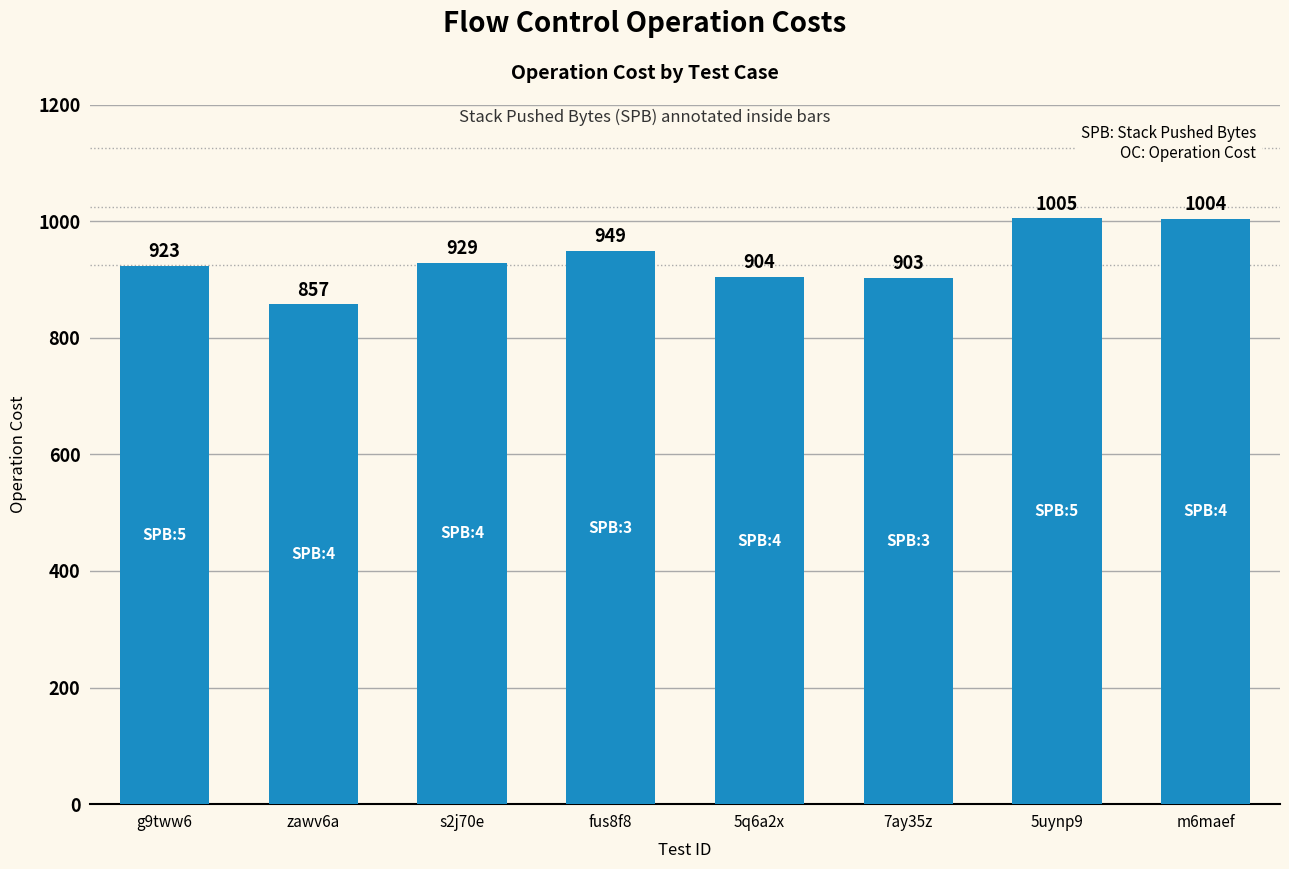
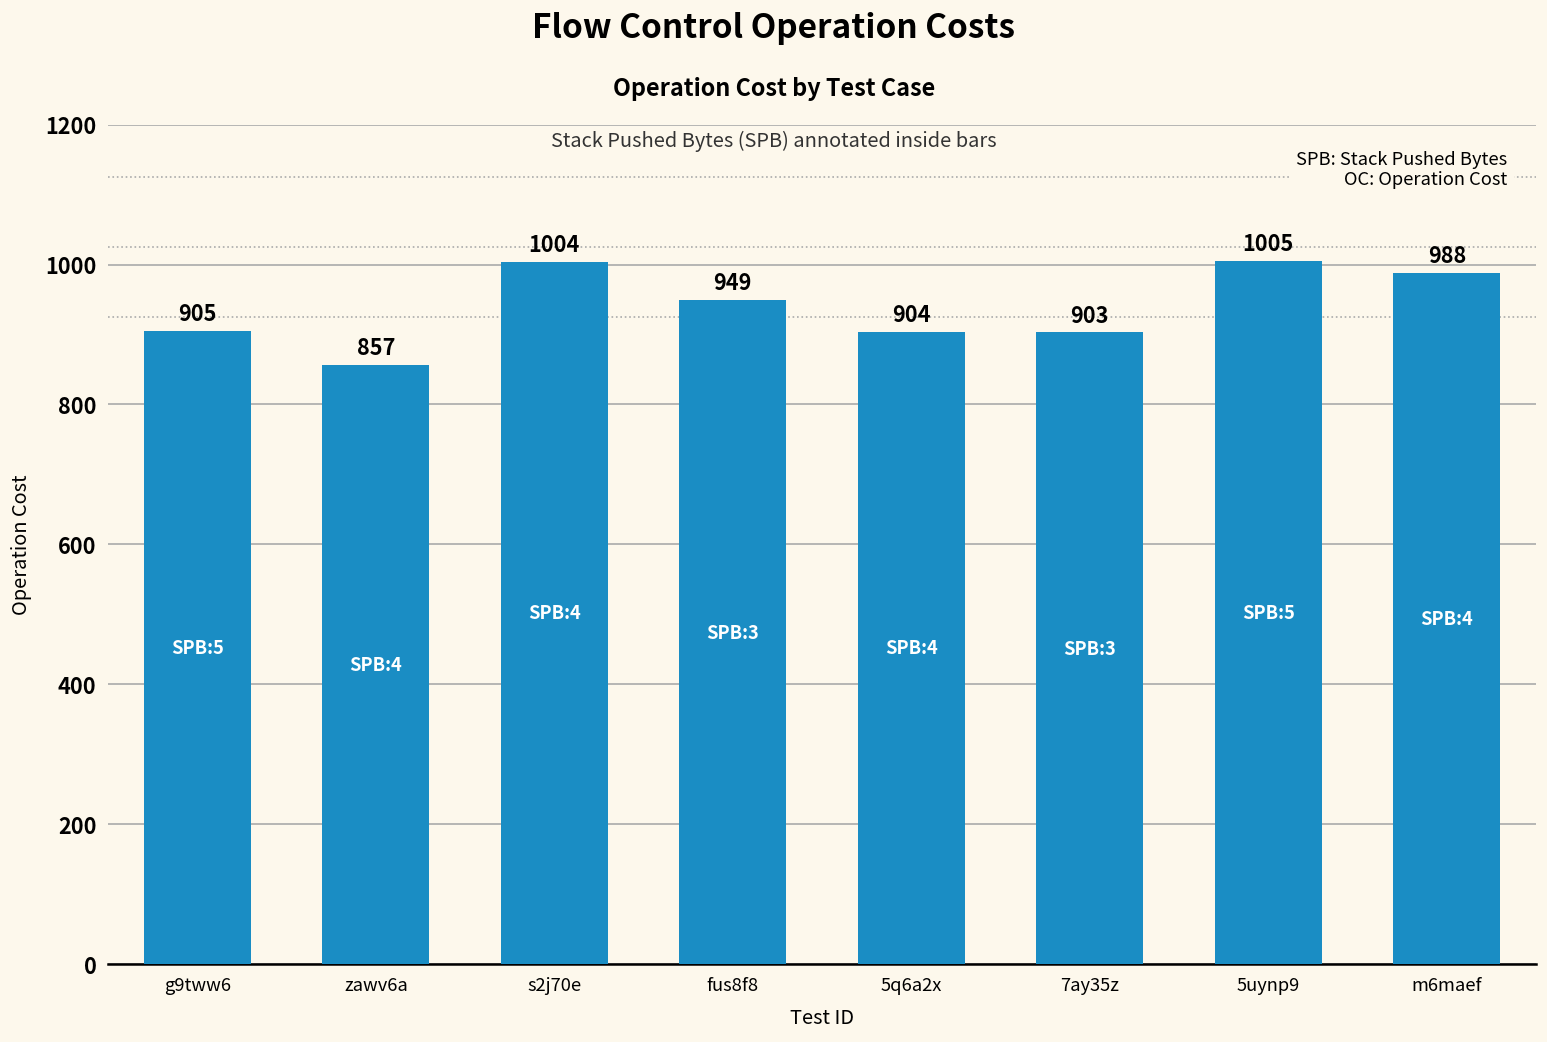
g9tww6: 923 -> 905
s2j70e: 929 -> 1004
m6maef: 1004 -> 988
